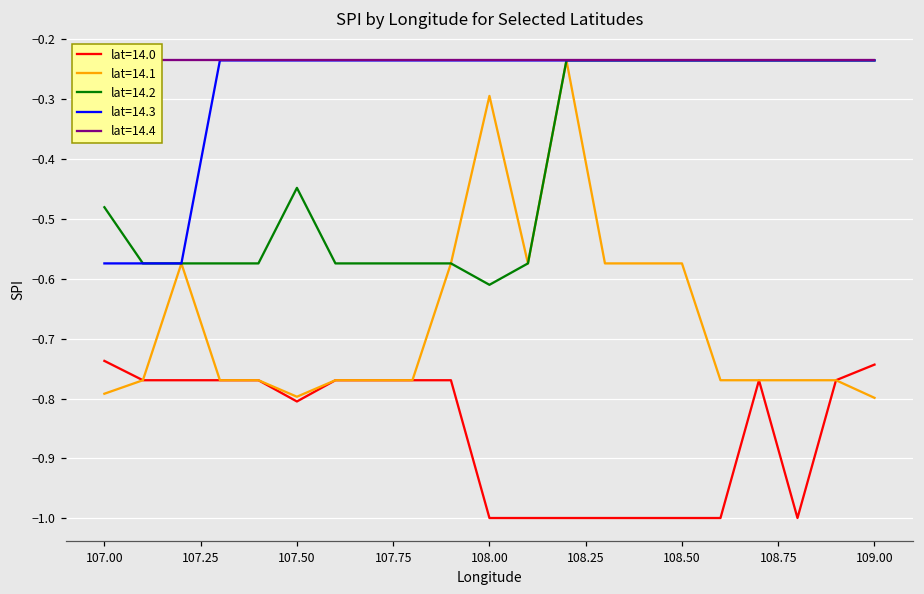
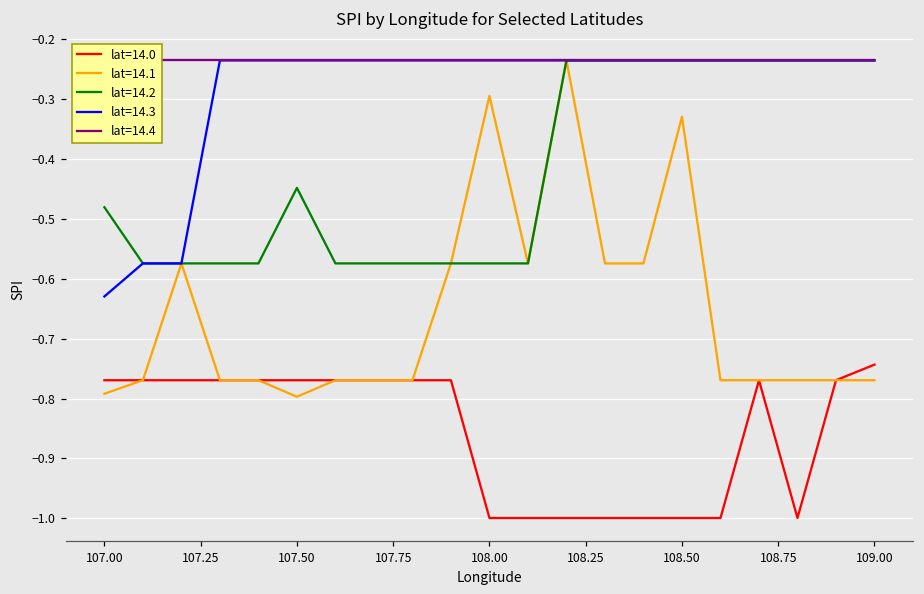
lat=14.0, 107.00: -0.74 -> -0.77
lat=14.3, 107.00: -0.57 -> -0.63
lat=14.0, 107.50: -0.80 -> -0.77
lat=14.2, 108.00: -0.61 -> -0.57
lat=14.1, 108.50: -0.57 -> -0.33
lat=14.1, 109.00: -0.80 -> -0.77
